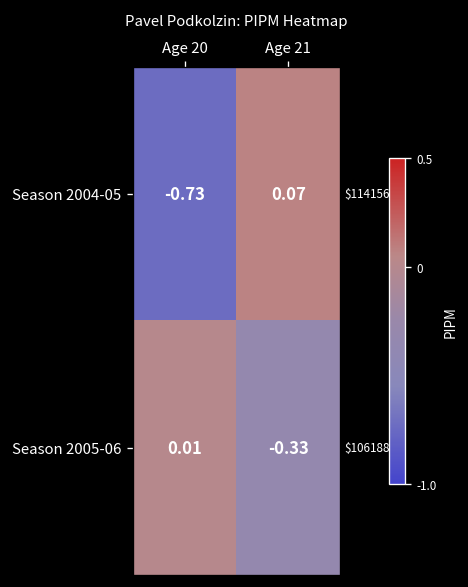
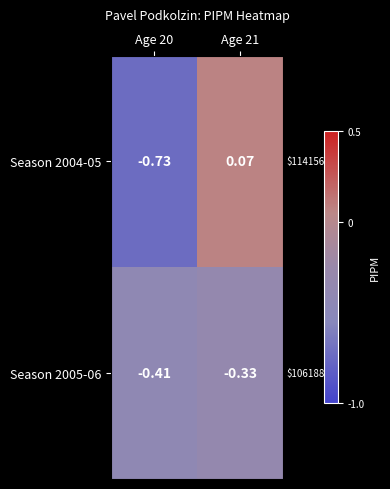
Season 2005-06, Age 20: 0.01 -> -0.41
